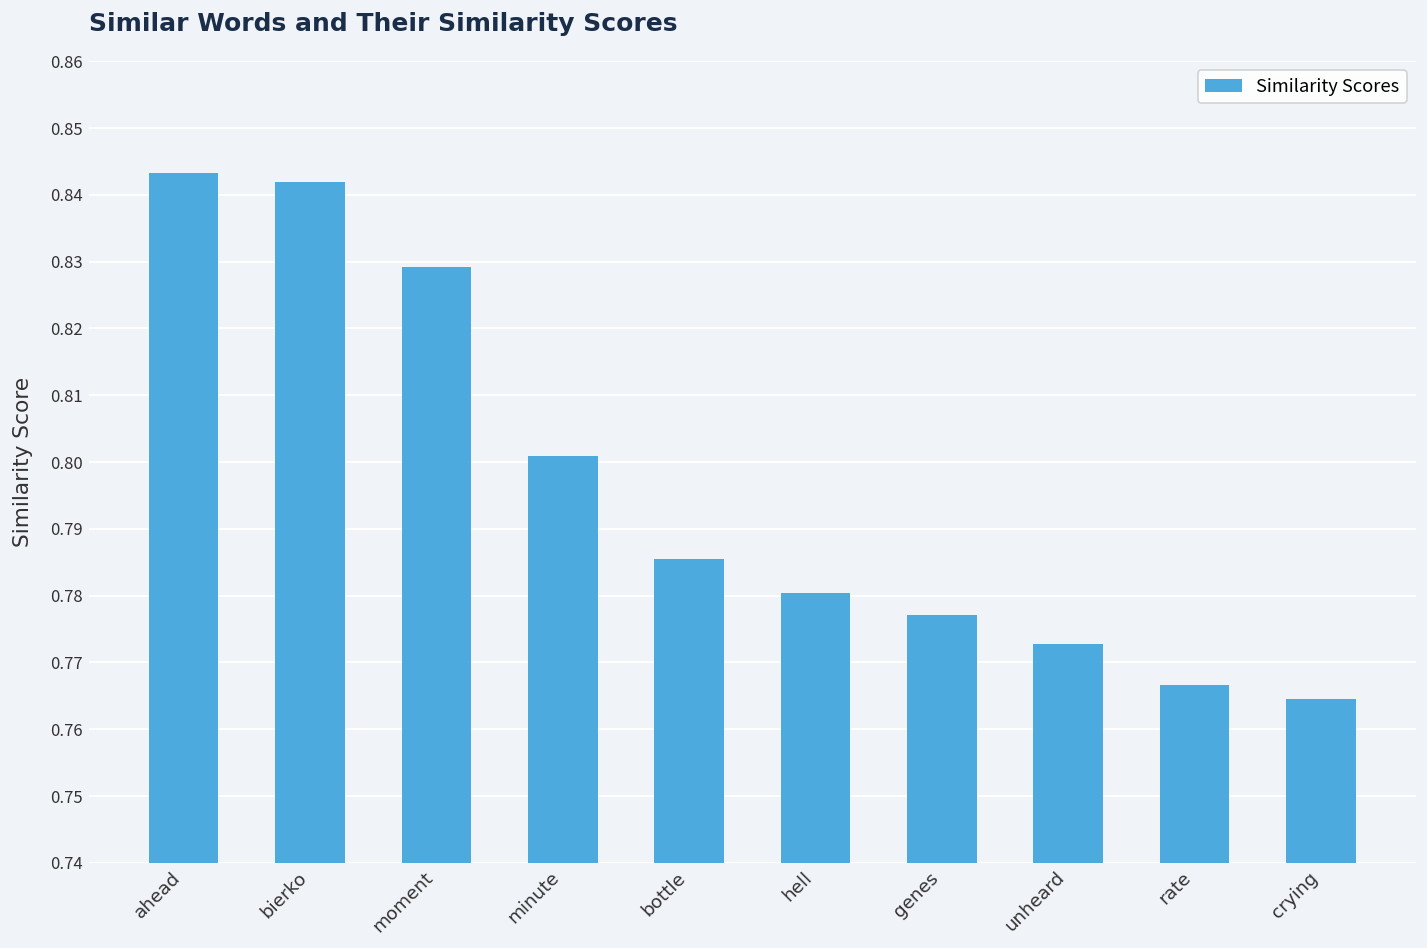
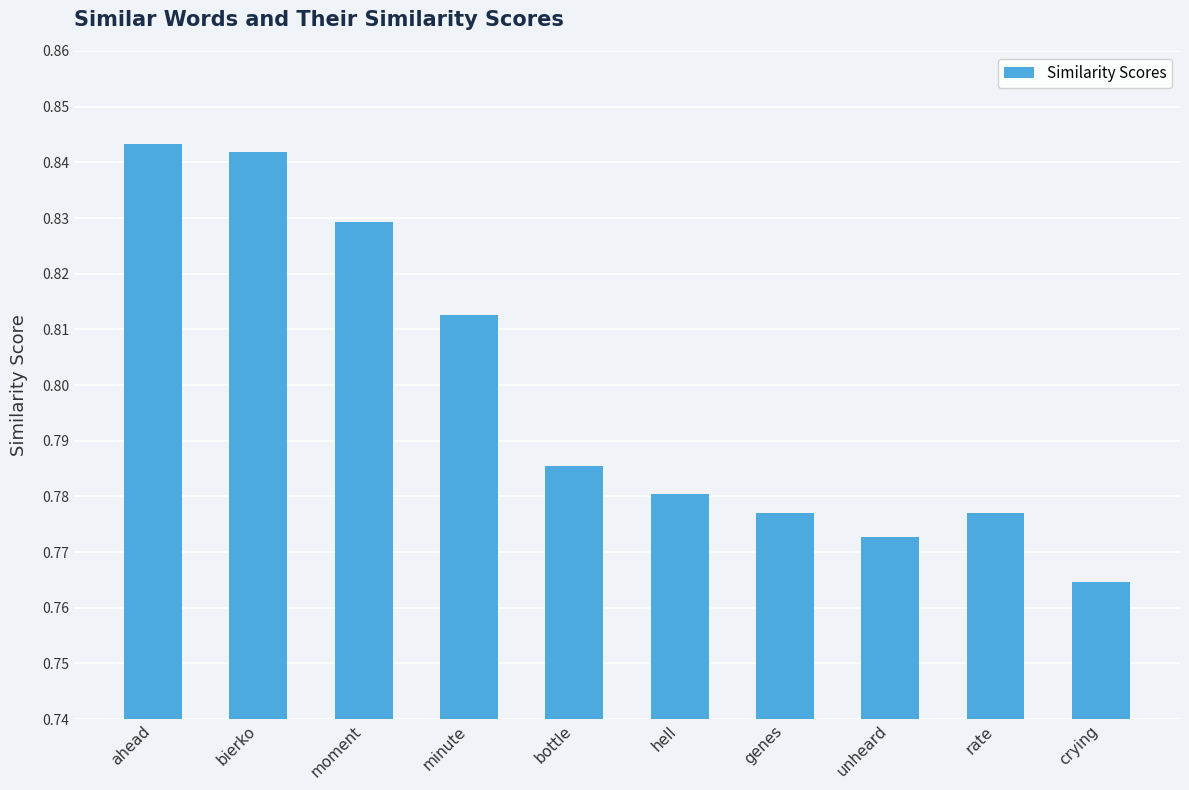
minute: 0.801 -> 0.813
rate: 0.767 -> 0.777
